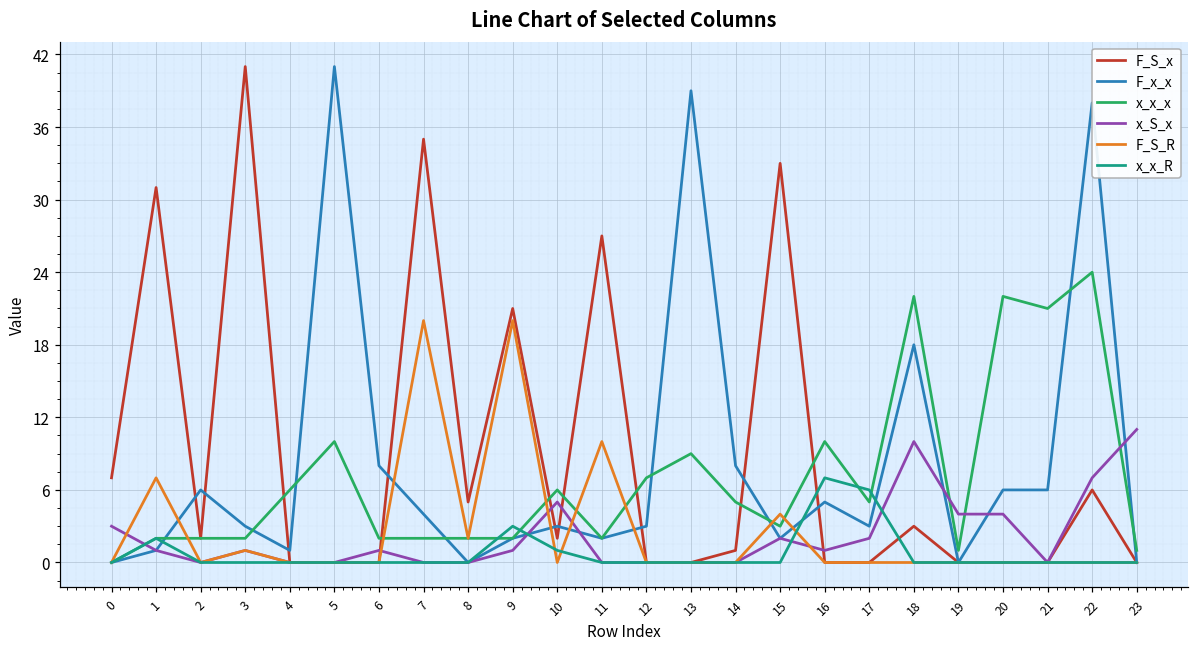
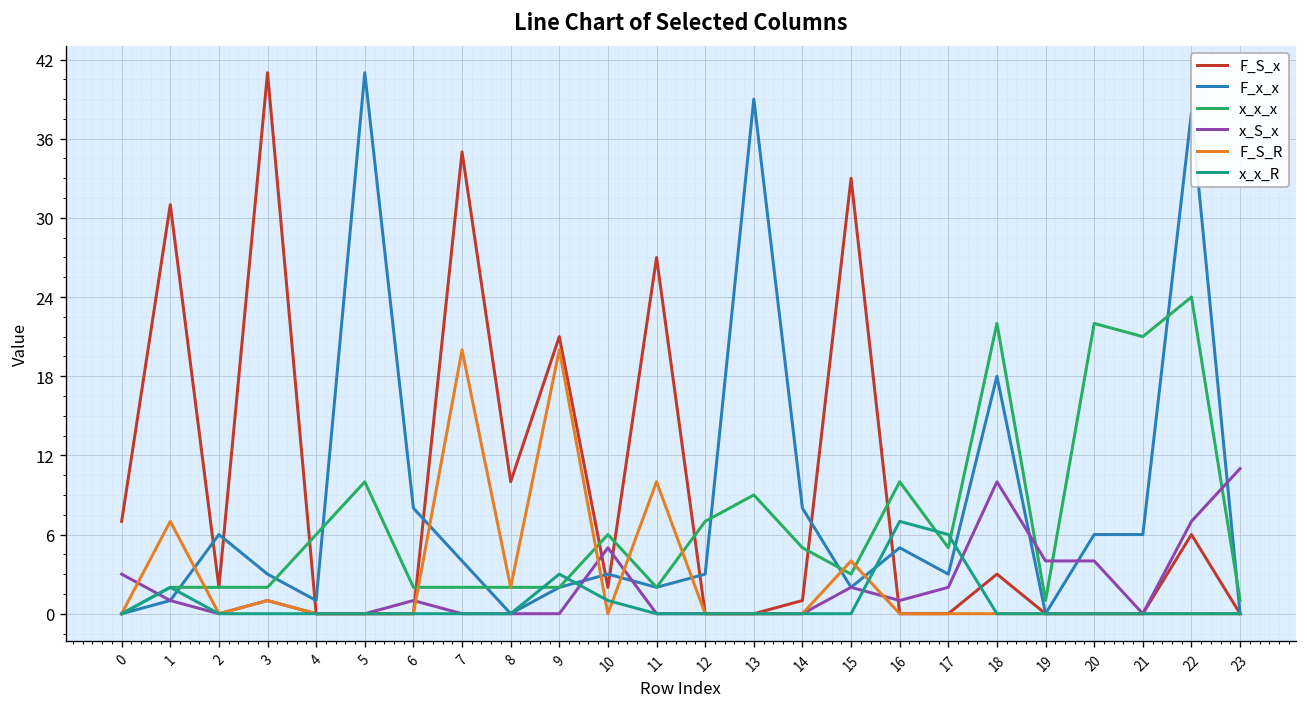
F_S_x, 8: 5 -> 10
x_S_x, 9: 1 -> 0
